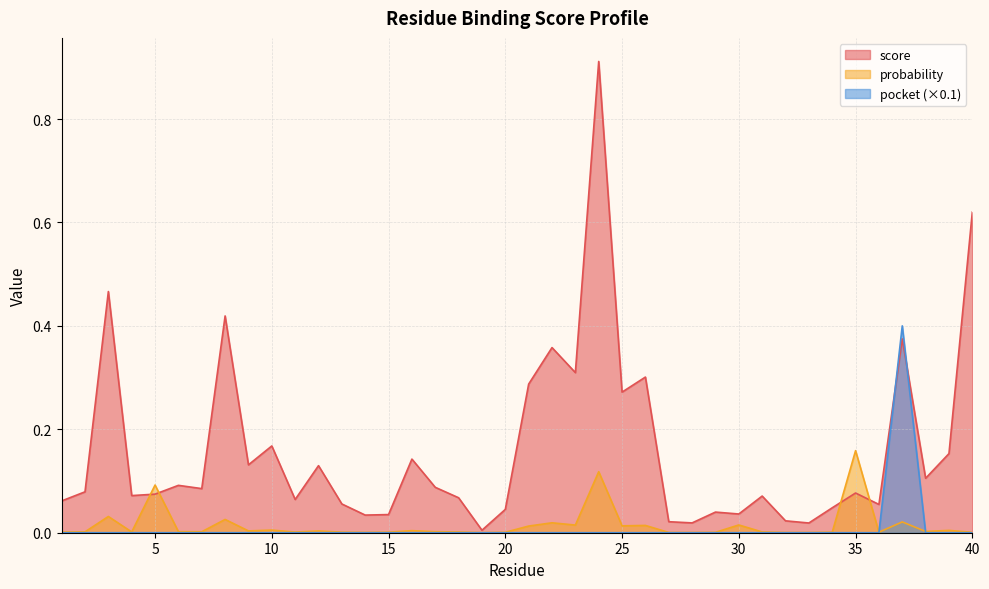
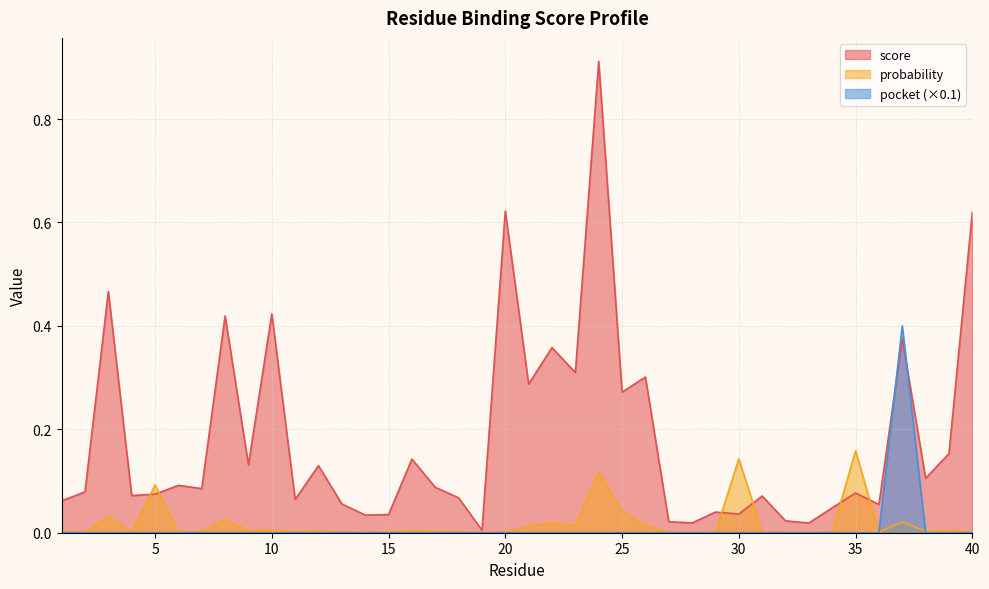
score, 10: 0.17 -> 0.42
score, 20: 0.05 -> 0.62
probability, 25: 0.01 -> 0.04
probability, 30: 0.02 -> 0.14
